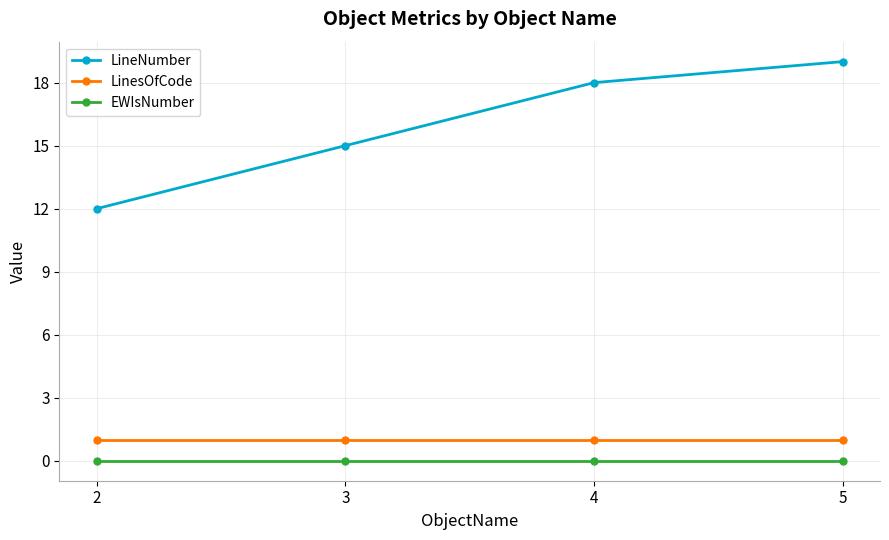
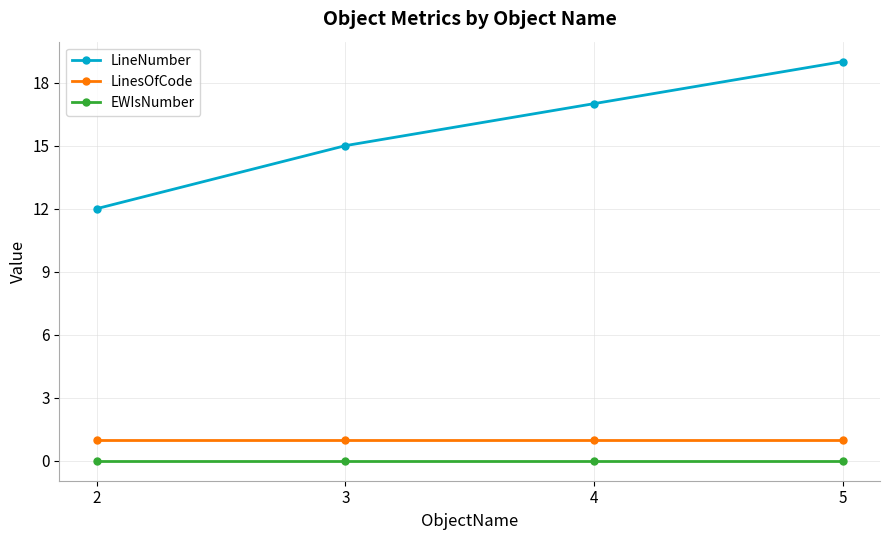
LineNumber, 4: 18 -> 17
